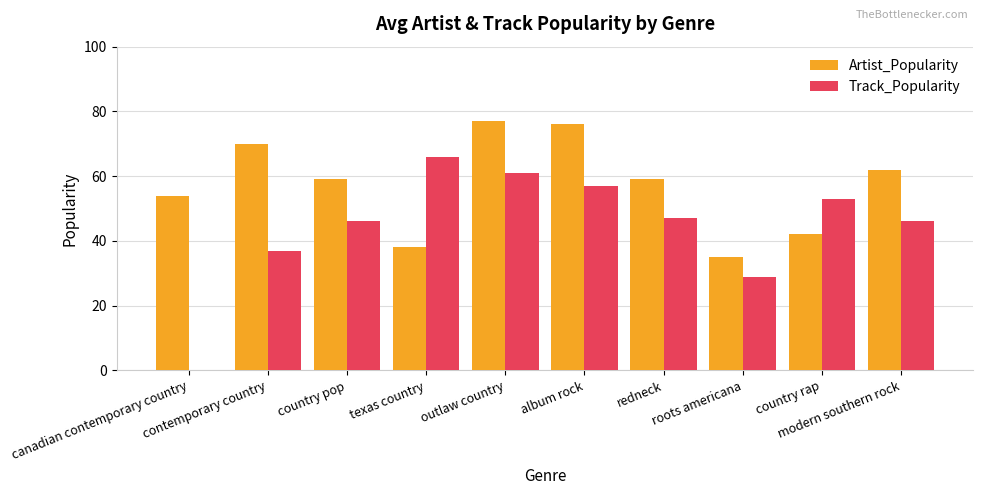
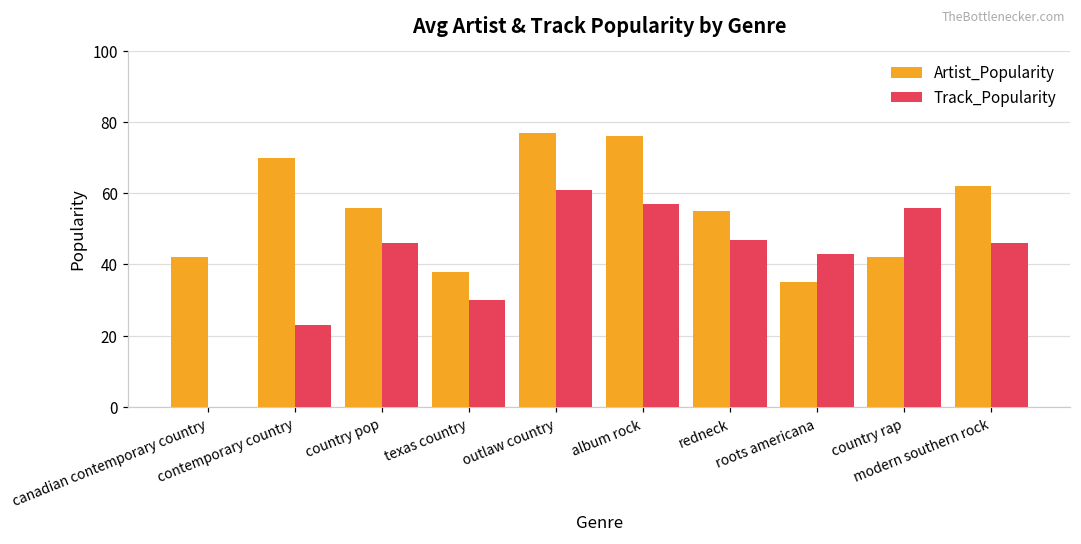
Artist_Popularity, canadian contemporary country: 54 -> 42
Track_Popularity, contemporary country: 37 -> 23
Artist_Popularity, country pop: 59 -> 56
Track_Popularity, texas country: 66 -> 30
Artist_Popularity, redneck: 59 -> 55
Track_Popularity, roots americana: 29 -> 43
Track_Popularity, country rap: 53 -> 56
